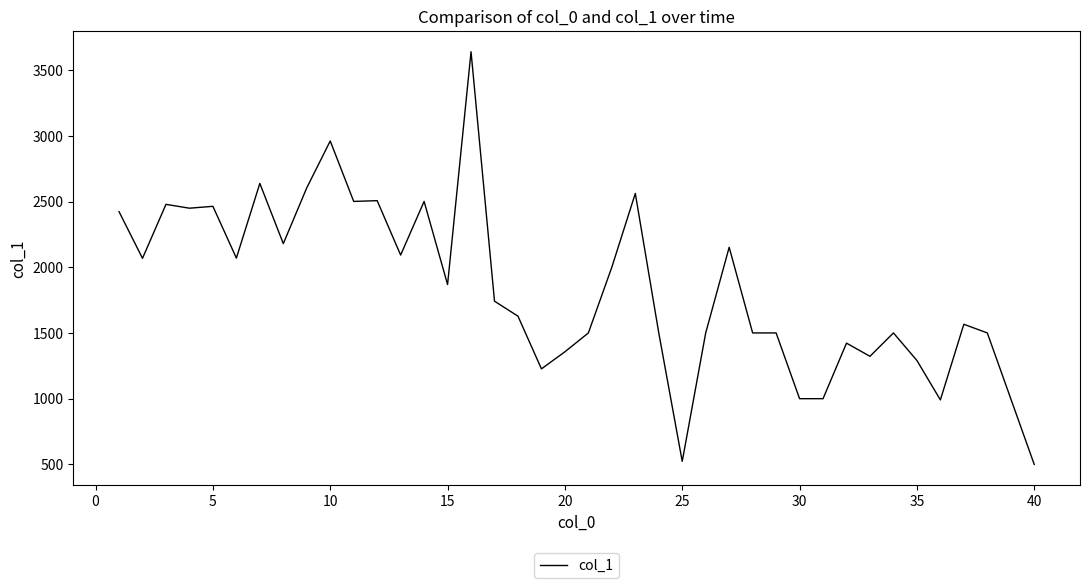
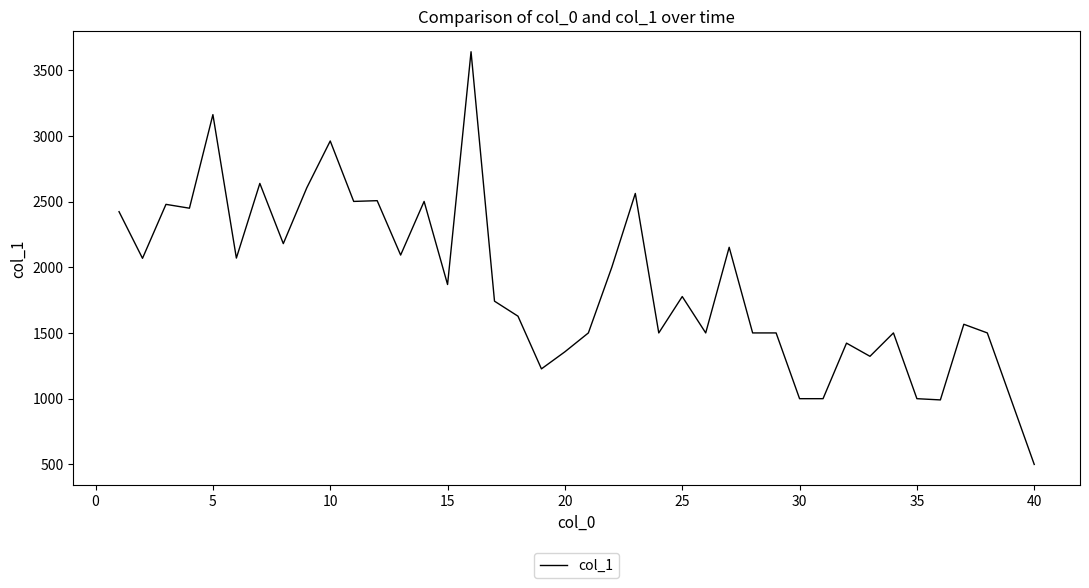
5: 2460 -> 3160
25: 520 -> 1780
35: 1290 -> 1000
